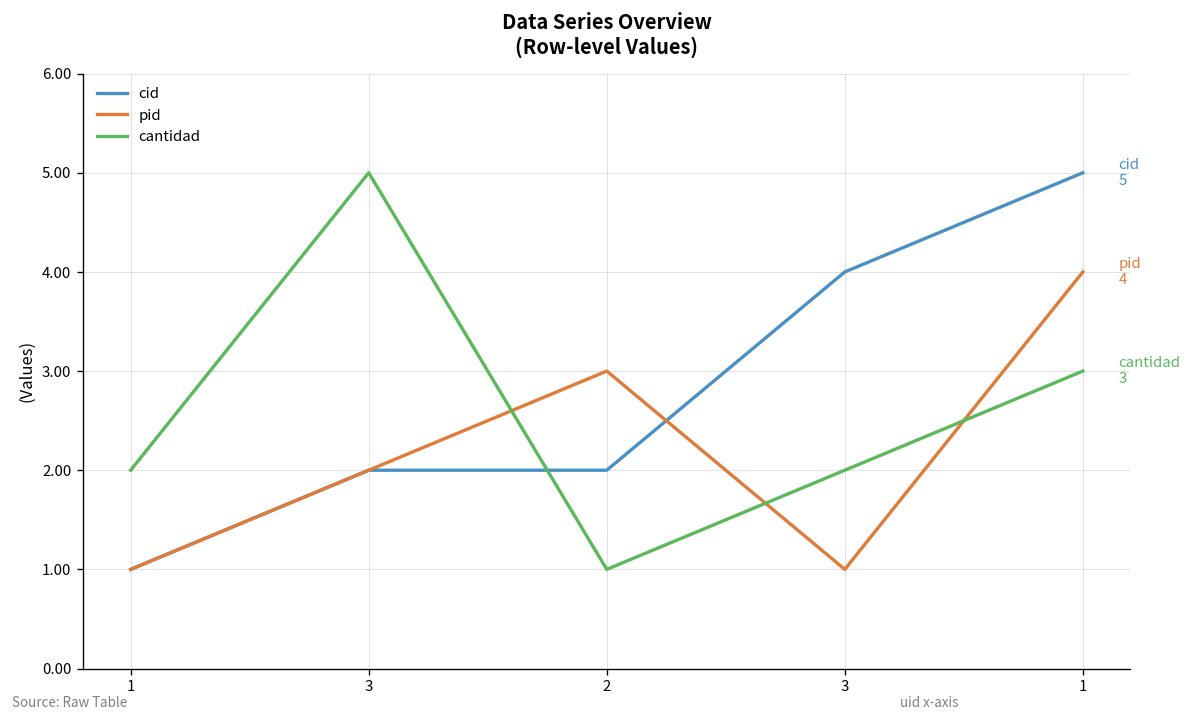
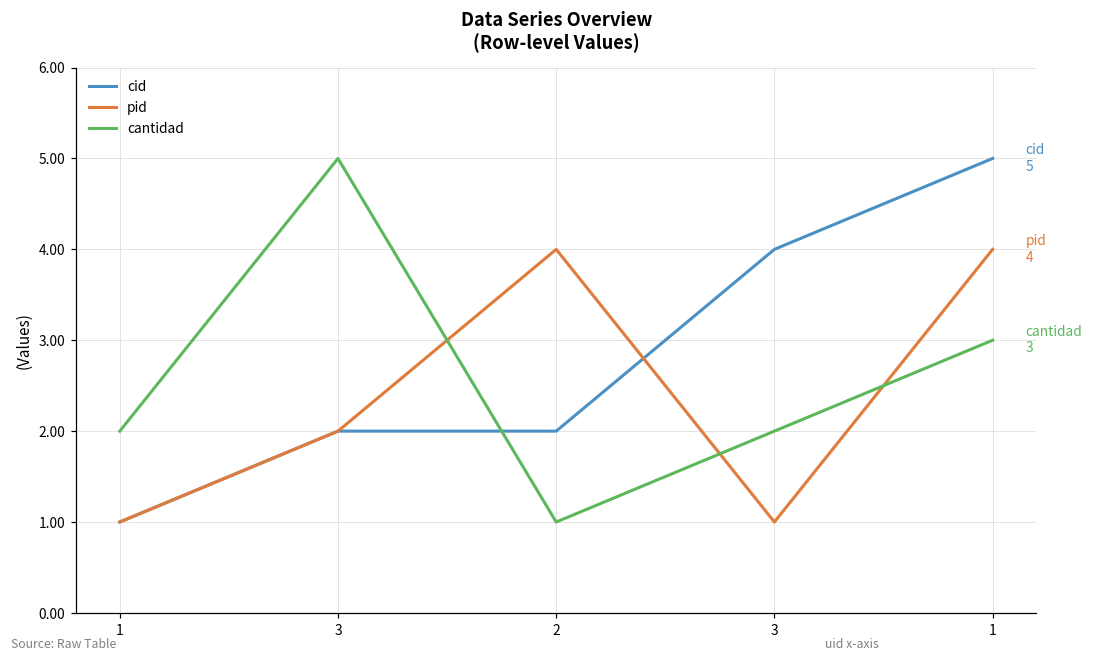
pid, 2: 3 -> 4
